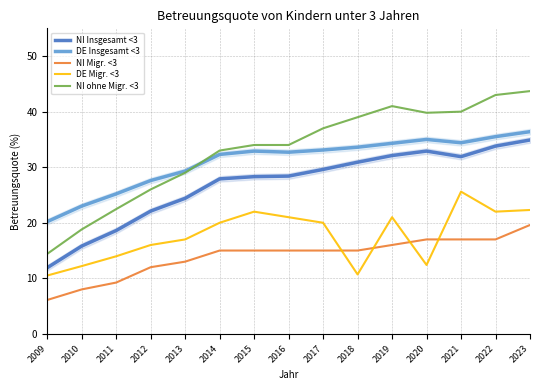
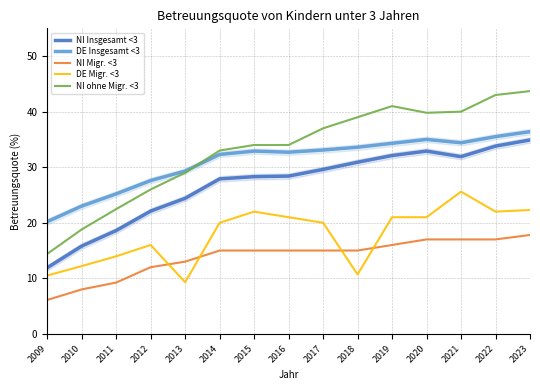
DE Migr. <3, 2013: 17 -> 9
DE Migr. <3, 2020: 12 -> 21
NI Migr. <3, 2023: 20 -> 18
